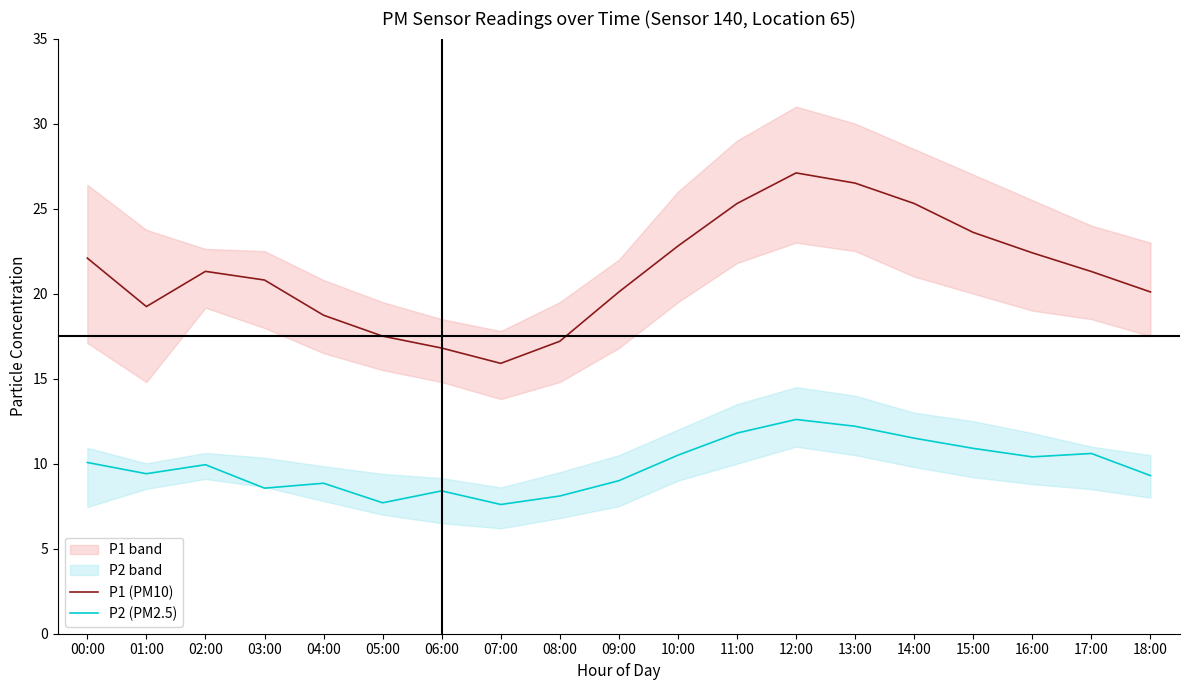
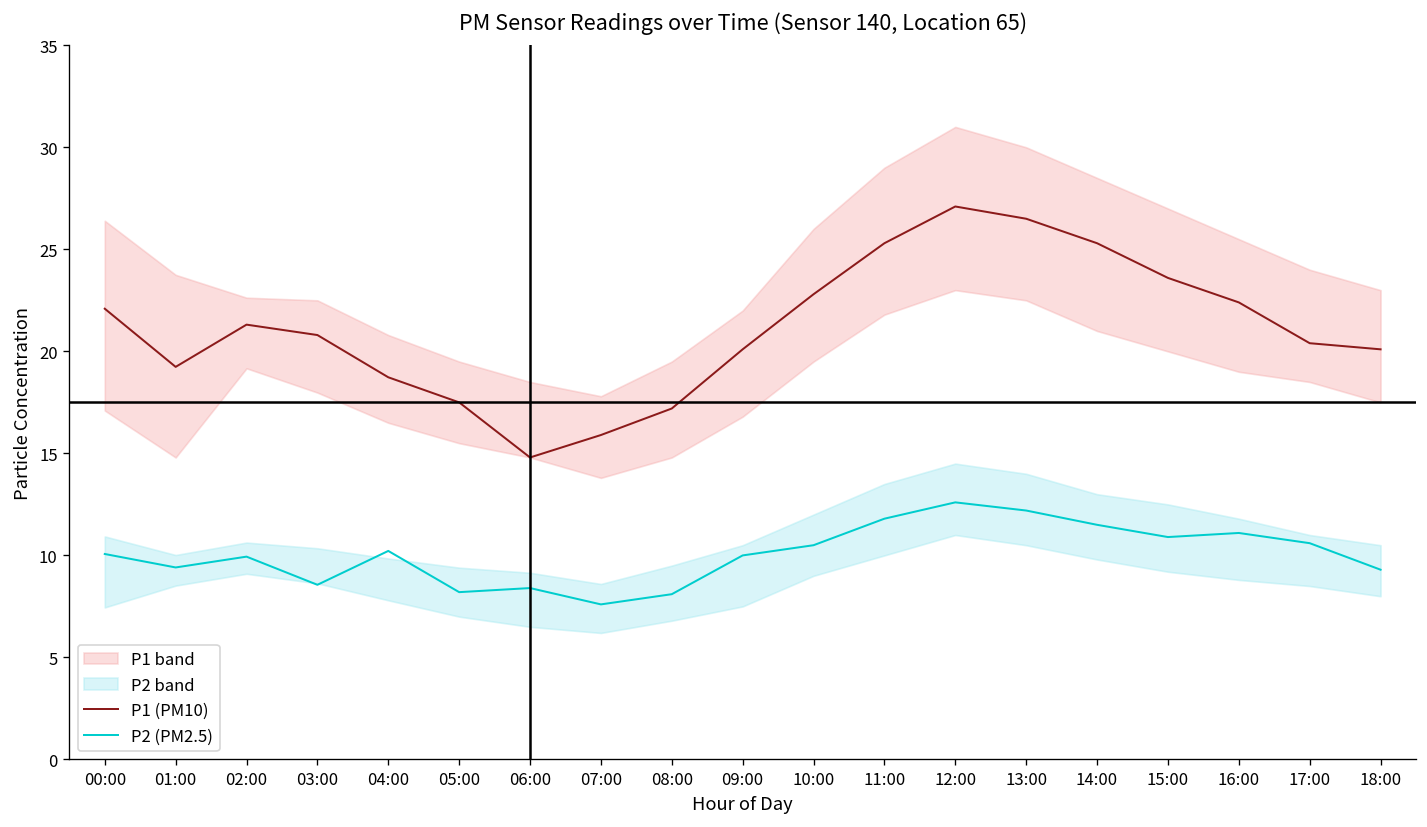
P2 (PM2.5), 04:00: 8.9 -> 10.2
P2 (PM2.5), 05:00: 7.7 -> 8.2
P1 (PM10), 06:00: 16.8 -> 14.8
P2 (PM2.5), 09:00: 9 -> 10
P2 (PM2.5), 16:00: 10.4 -> 11.1
P1 (PM10), 17:00: 21.3 -> 20.4
